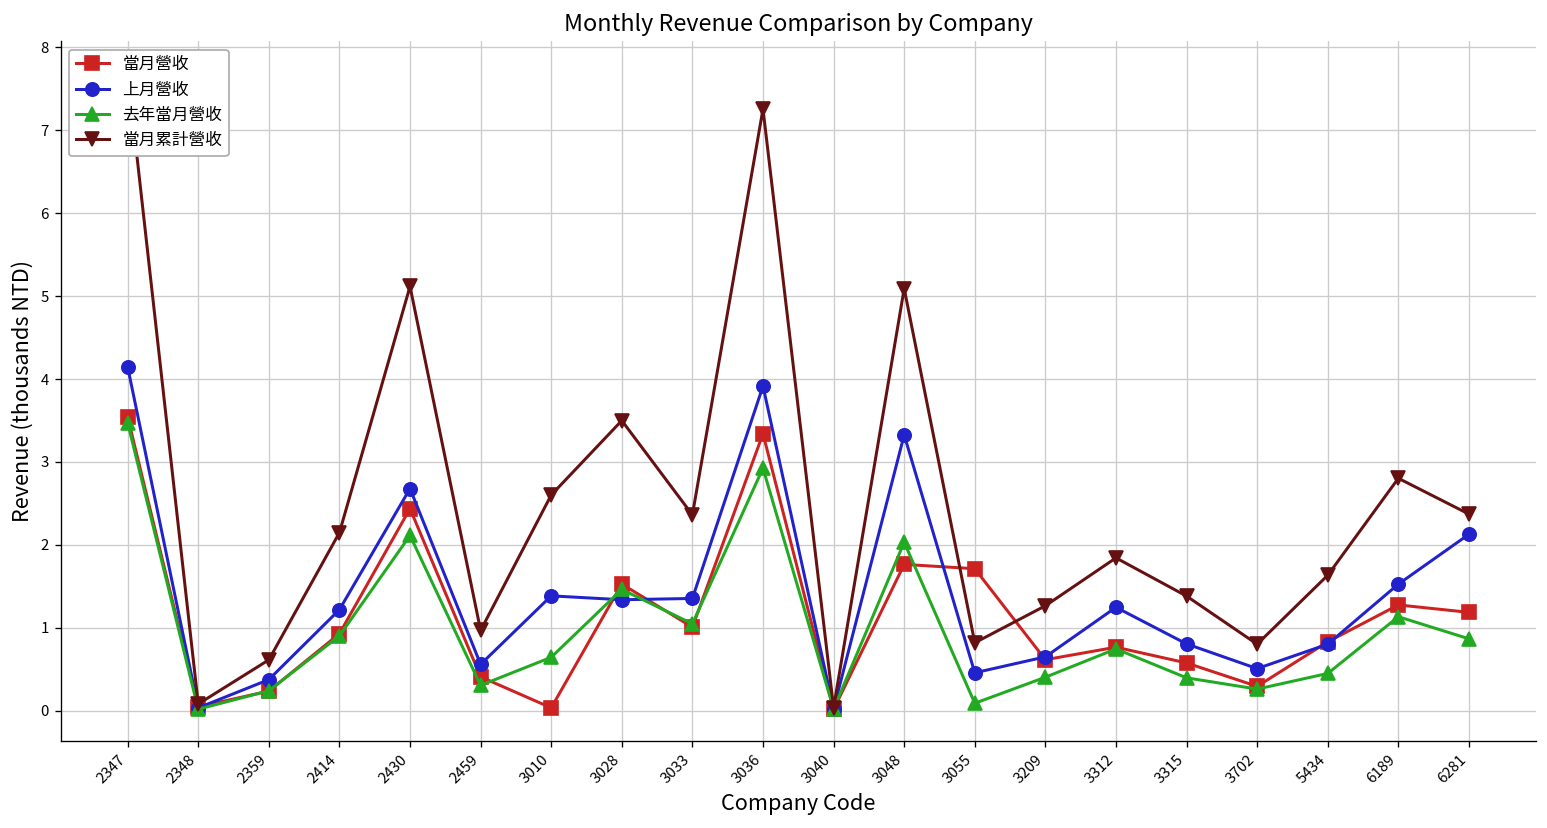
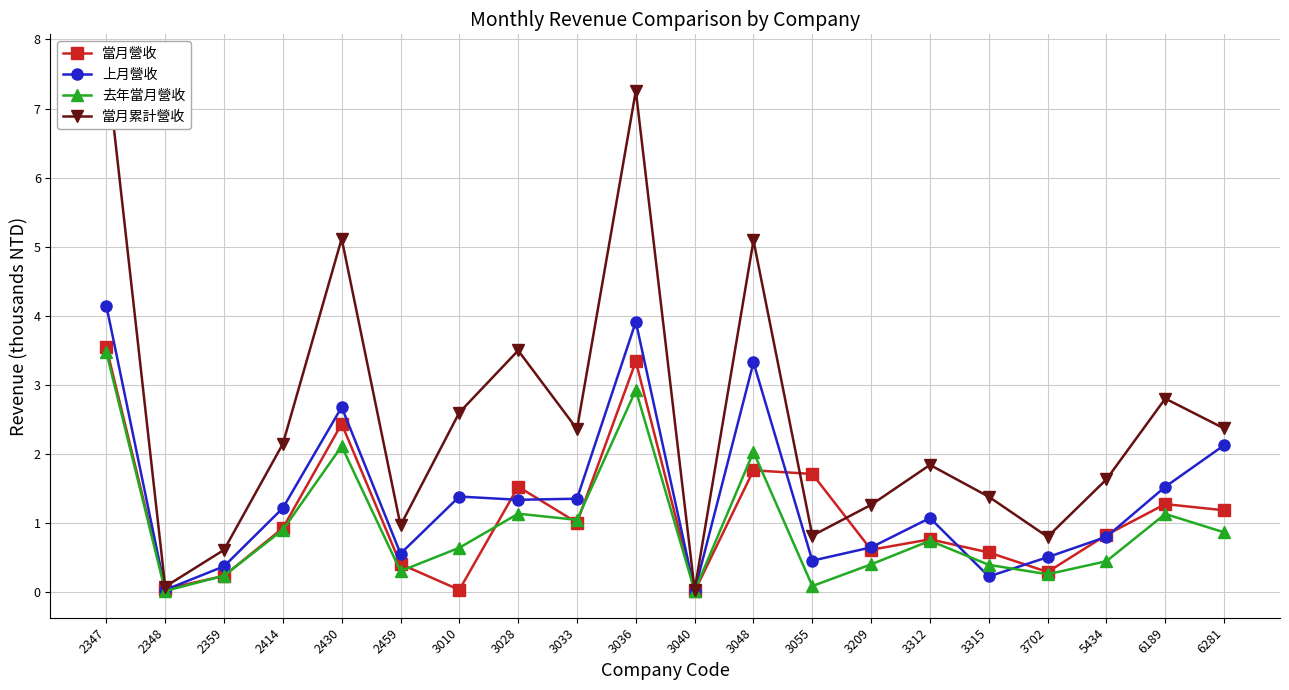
去年當月營收, 3028: 1.5 -> 1.1
上月營收, 3312: 1.2 -> 1.1
上月營收, 3315: 0.8 -> 0.2
